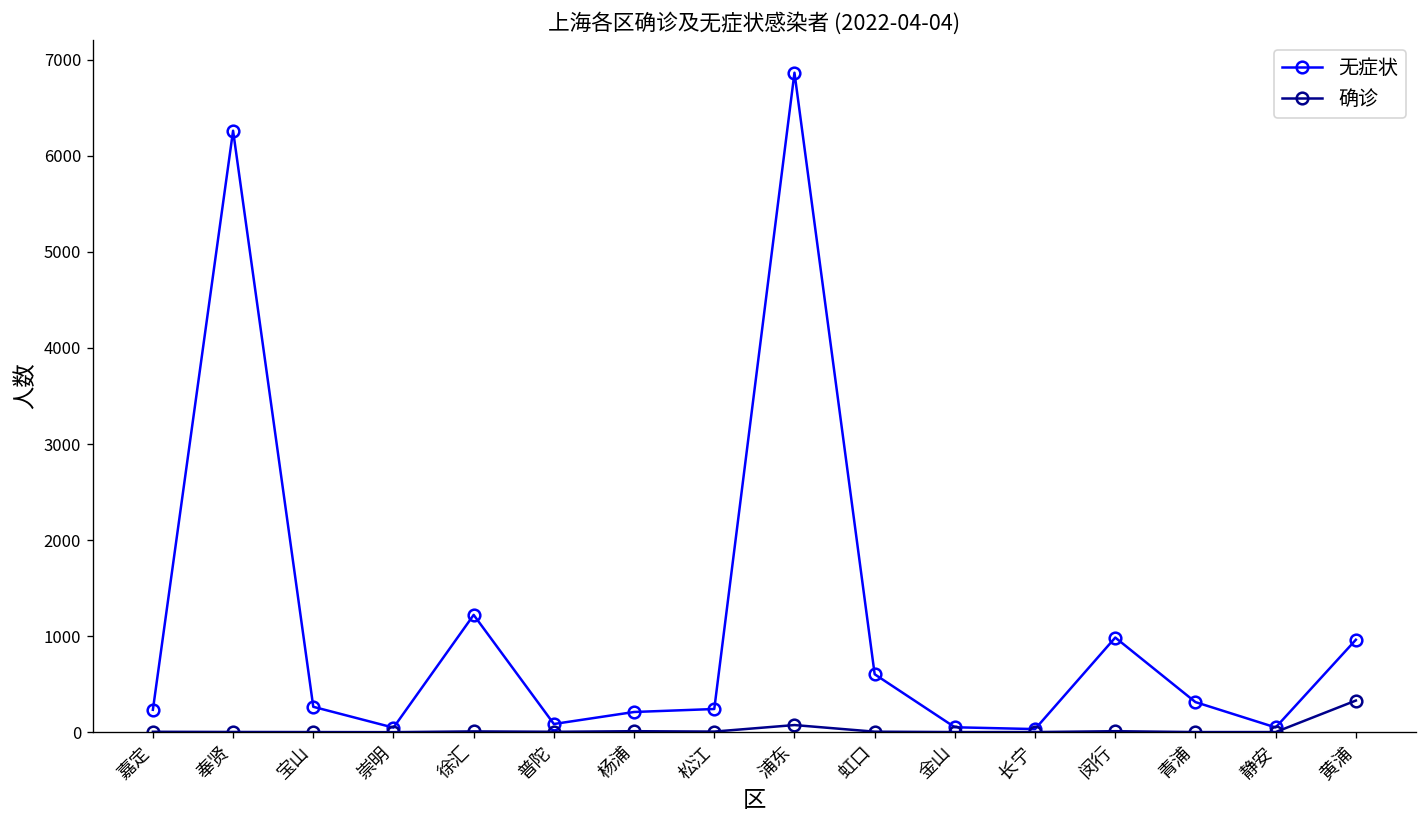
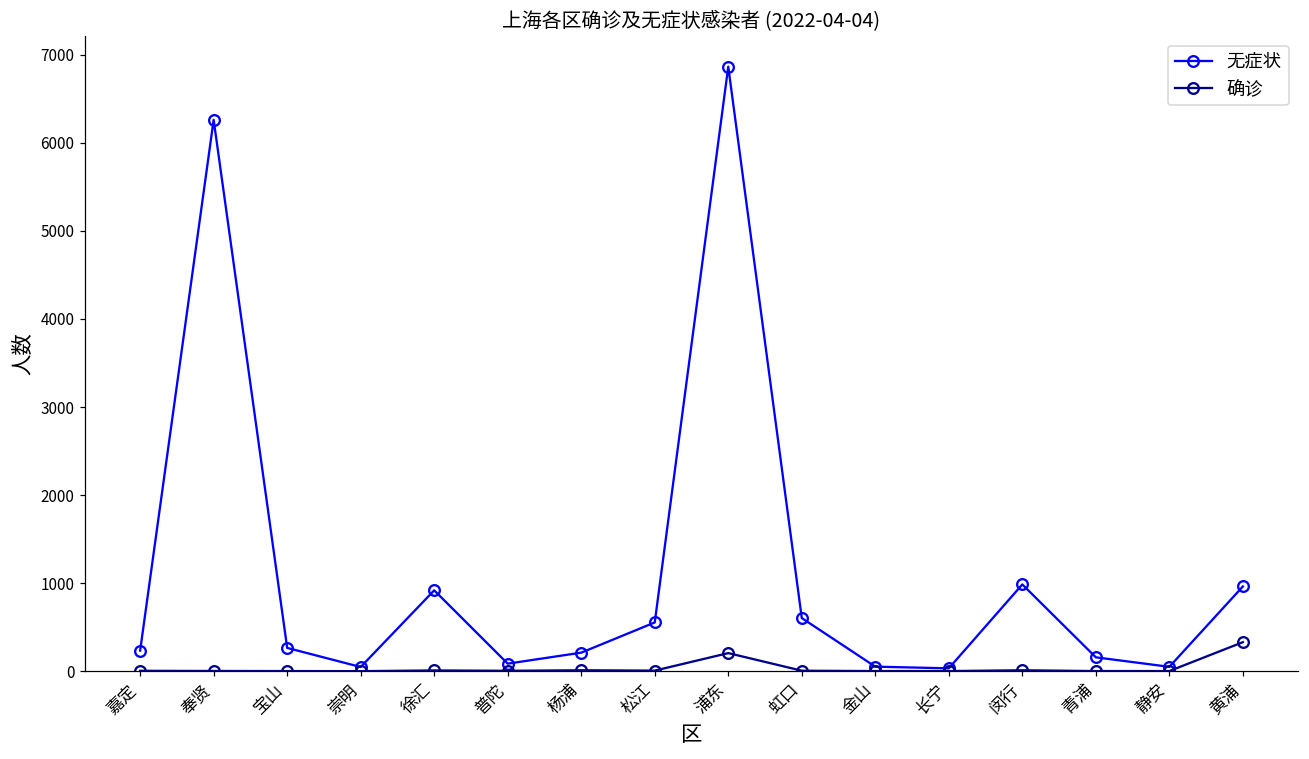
无症状, 徐汇: 1200 -> 900
无症状, 松江: 200 -> 600
确诊, 浦东: 100 -> 200
无症状, 青浦: 300 -> 200
